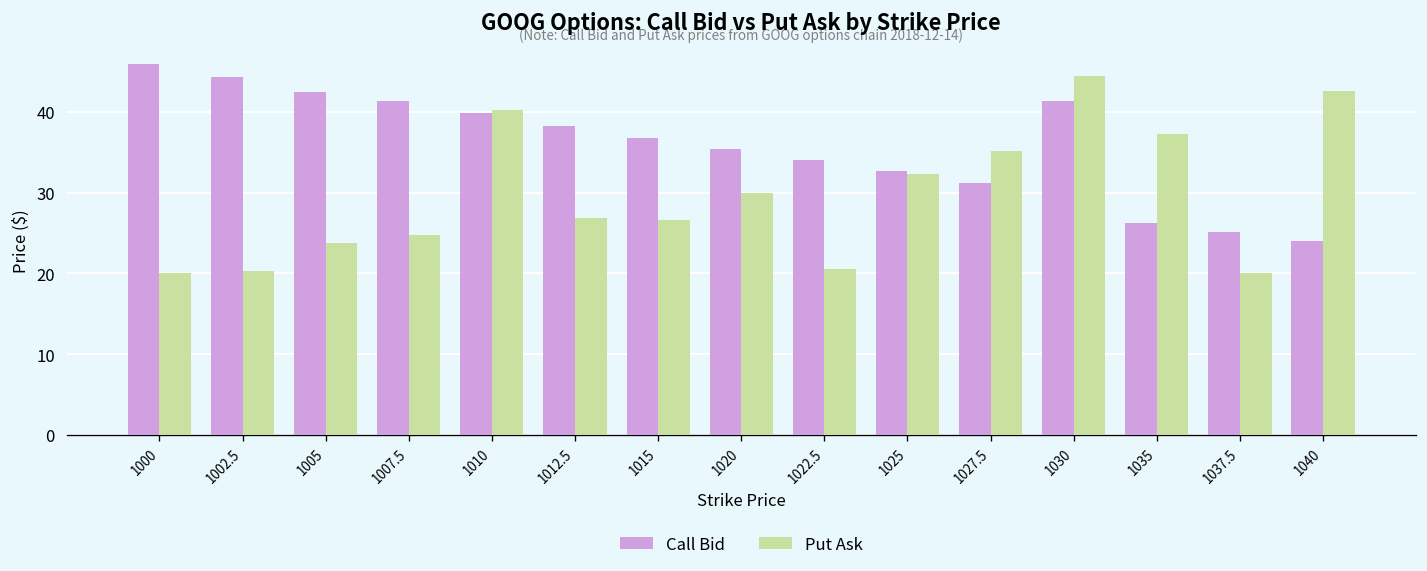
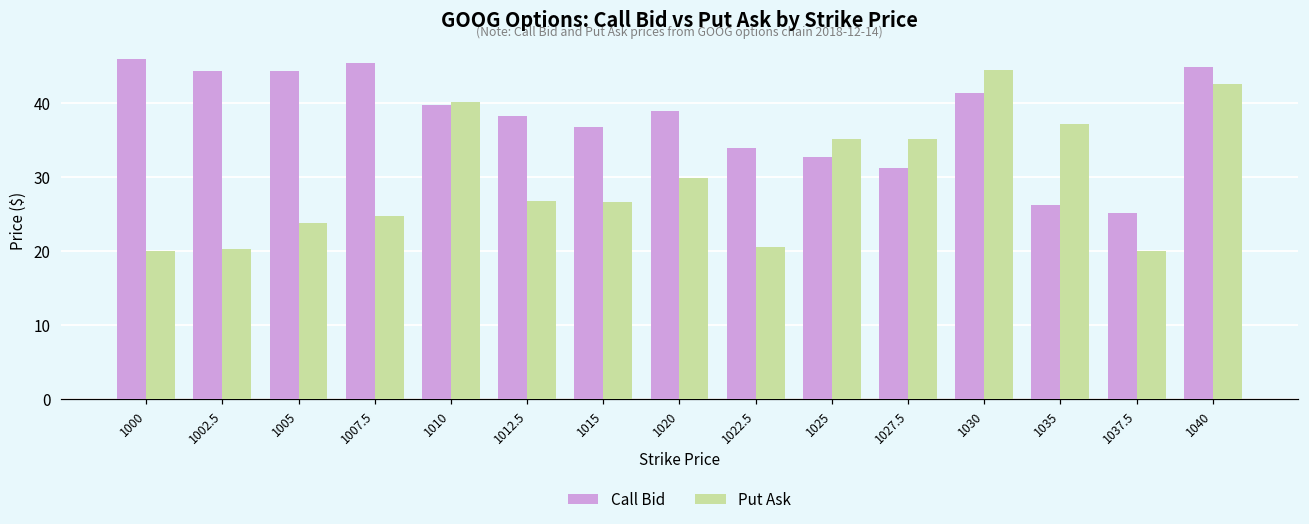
Call Bid, 1005: 42 -> 44
Call Bid, 1007.5: 41 -> 45
Call Bid, 1020: 35 -> 39
Put Ask, 1025: 32 -> 35
Call Bid, 1040: 24 -> 45
